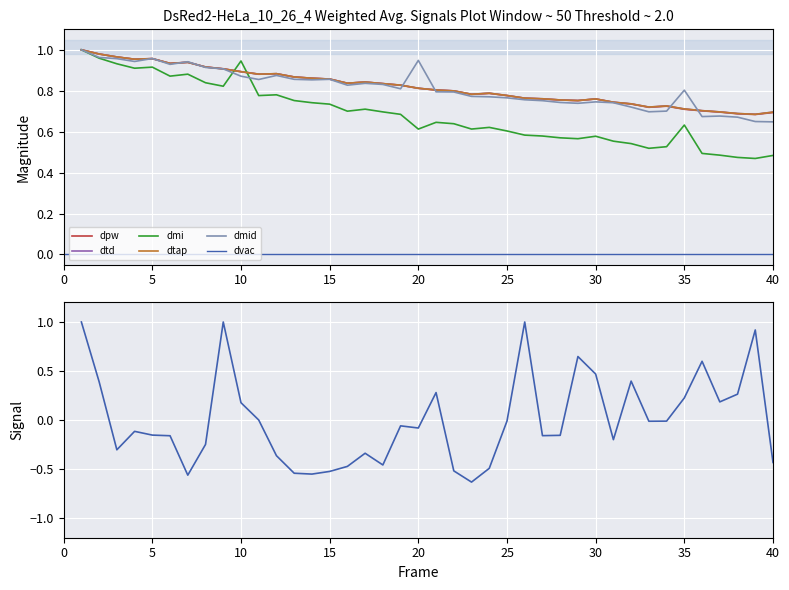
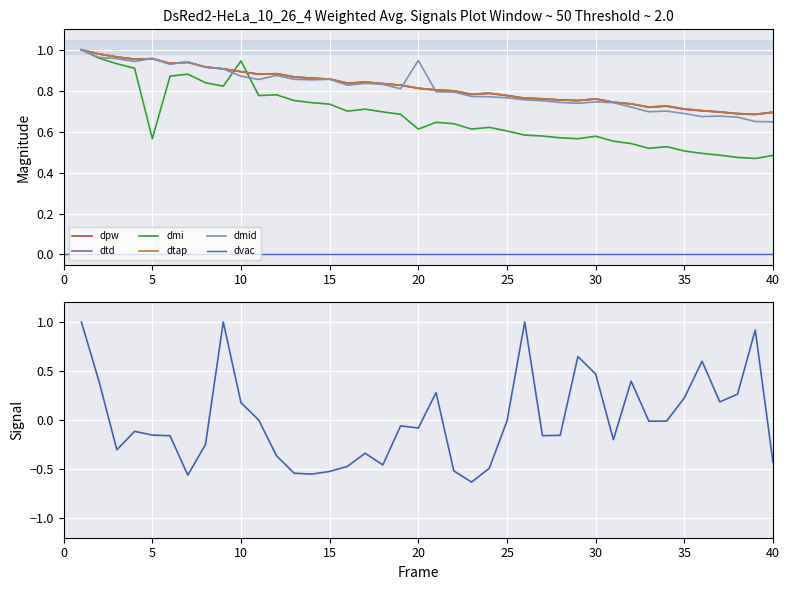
DsRed2-HeLa_10_26_4 Weighted Avg. Signals Plot Window ~ 50 Threshold ~ 2.0, dmi, 5: 0.92 -> 0.57
DsRed2-HeLa_10_26_4 Weighted Avg. Signals Plot Window ~ 50 Threshold ~ 2.0, dmi, 35: 0.63 -> 0.51
DsRed2-HeLa_10_26_4 Weighted Avg. Signals Plot Window ~ 50 Threshold ~ 2.0, dmid, 35: 0.80 -> 0.69
